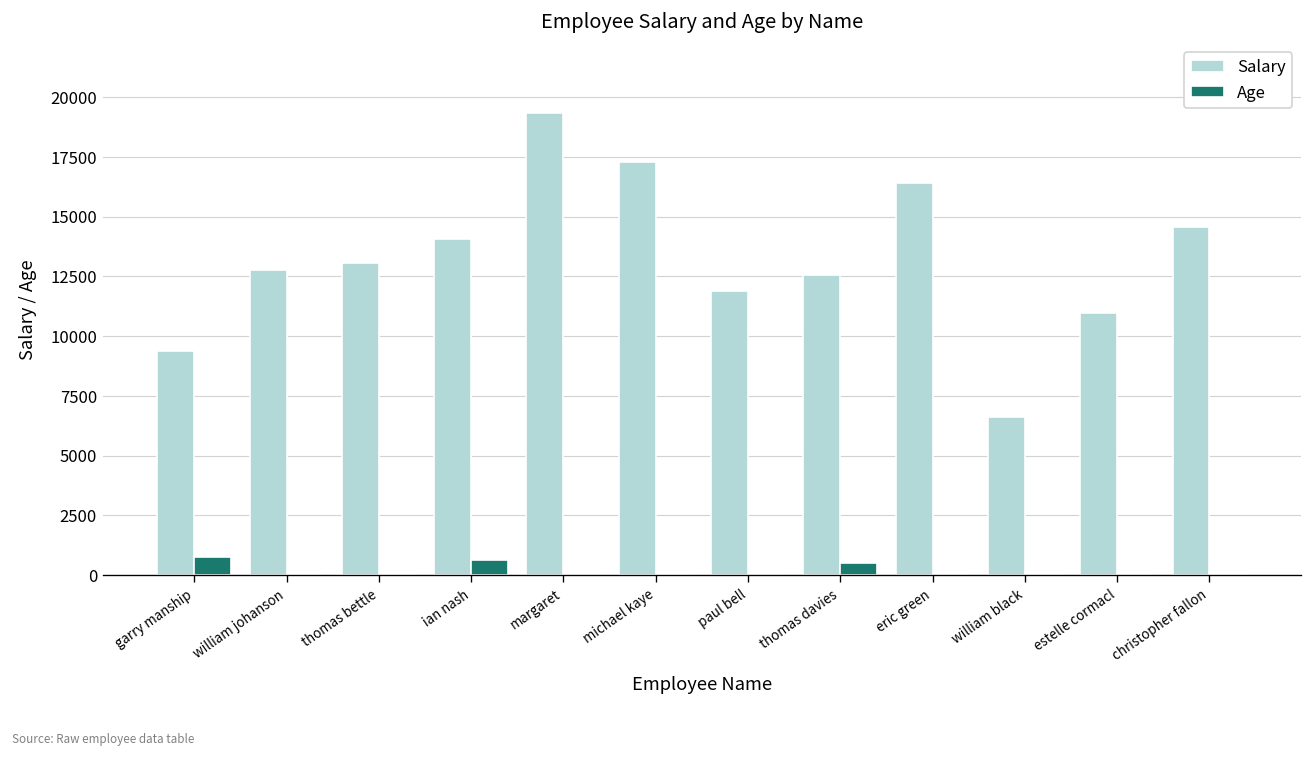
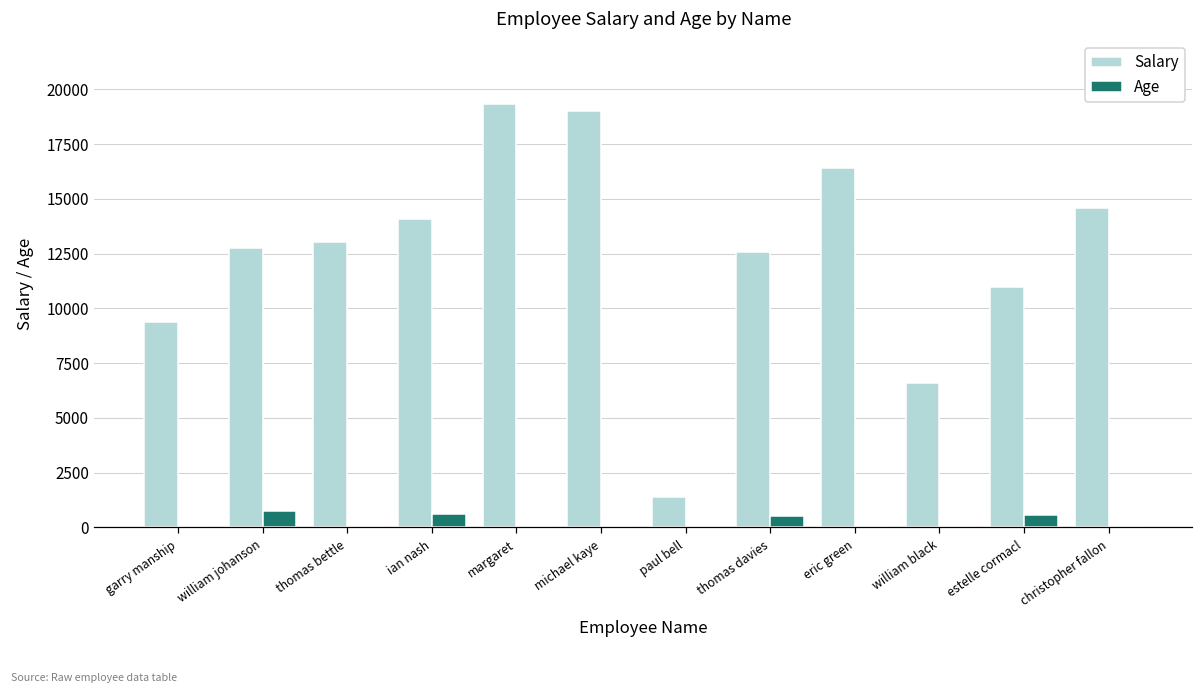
Age, garry manship: 700 -> 0
Age, william johanson: 0 -> 700
Salary, michael kaye: 17300 -> 19000
Salary, paul bell: 11900 -> 1400
Age, estelle cormacl: 0 -> 600
